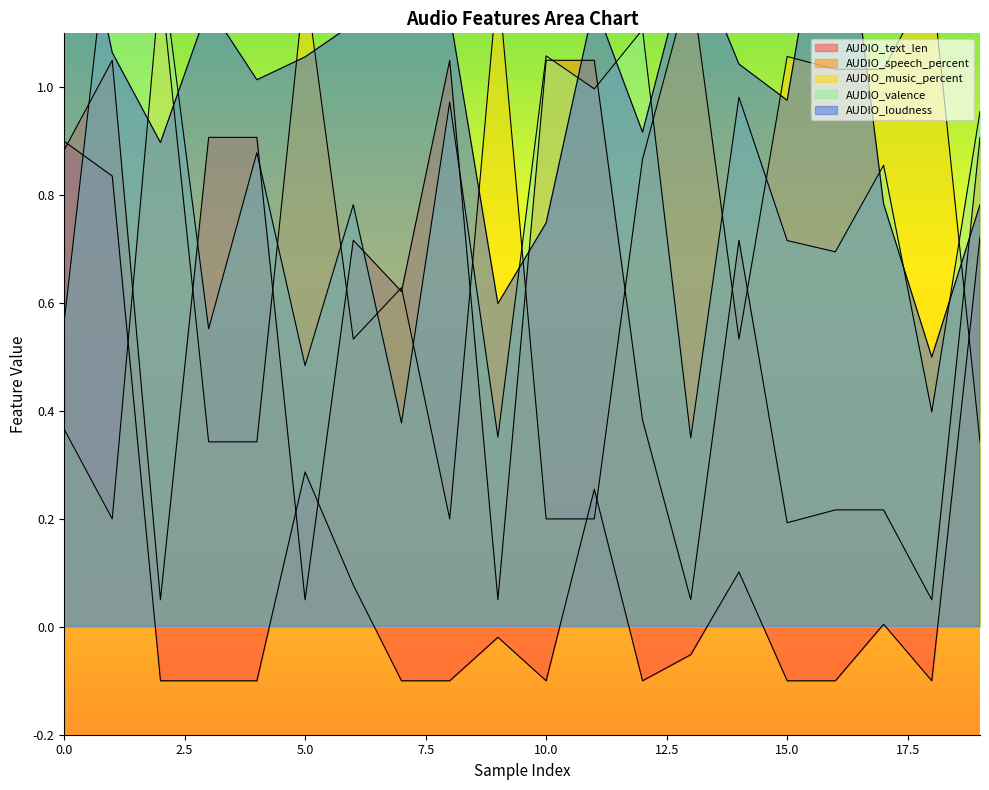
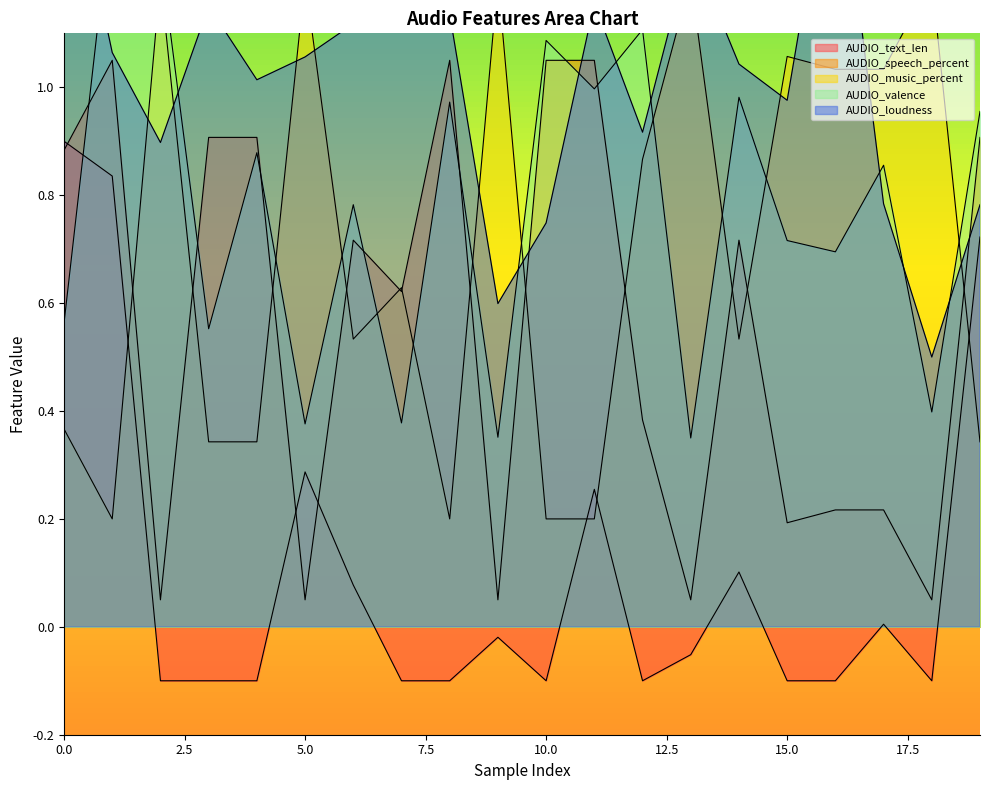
AUDIO_valence, 5.0: 0.48 -> 0.38
AUDIO_valence, 10.0: 1.06 -> 1.09
